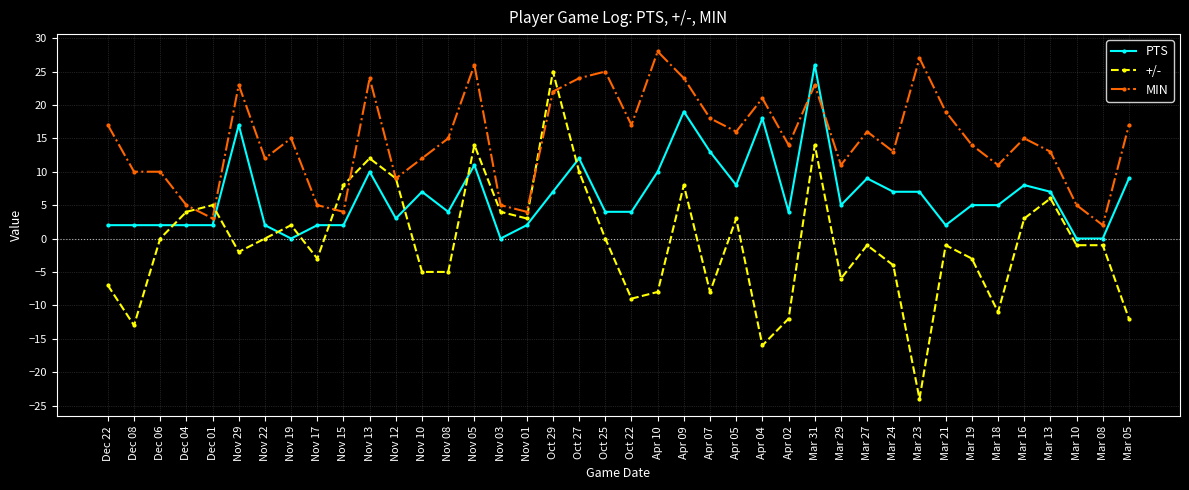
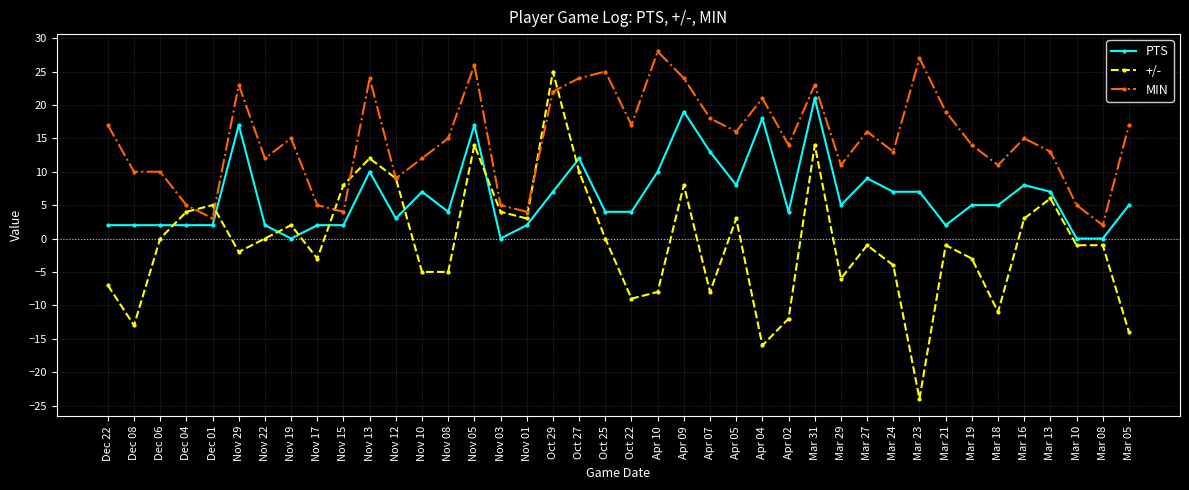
PTS, Nov 05: 11 -> 17
PTS, Mar 31: 26 -> 21
PTS, Mar 05: 9 -> 5
+/-, Mar 05: -12 -> -14
